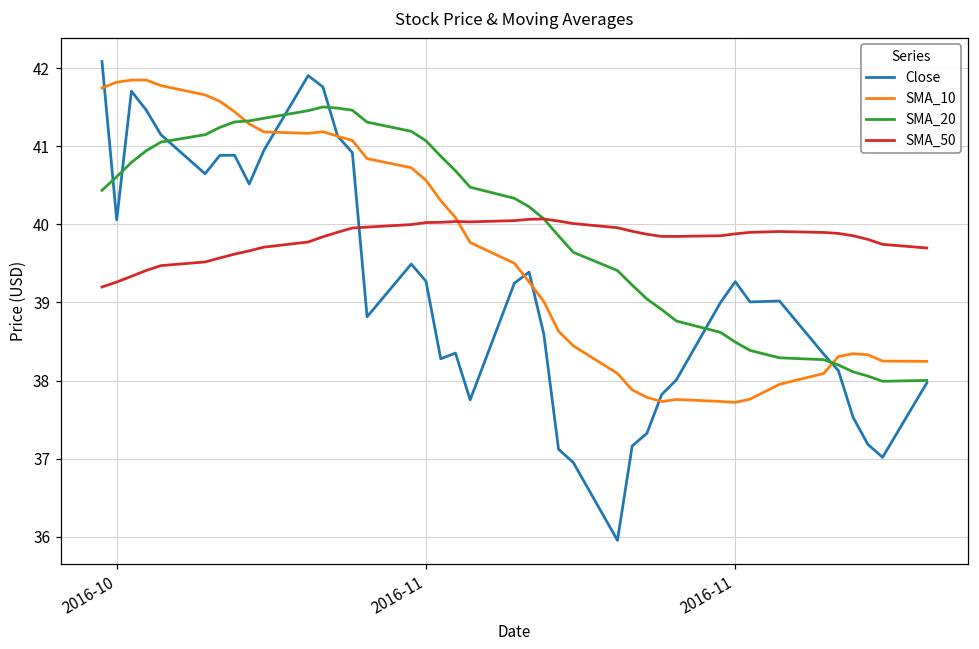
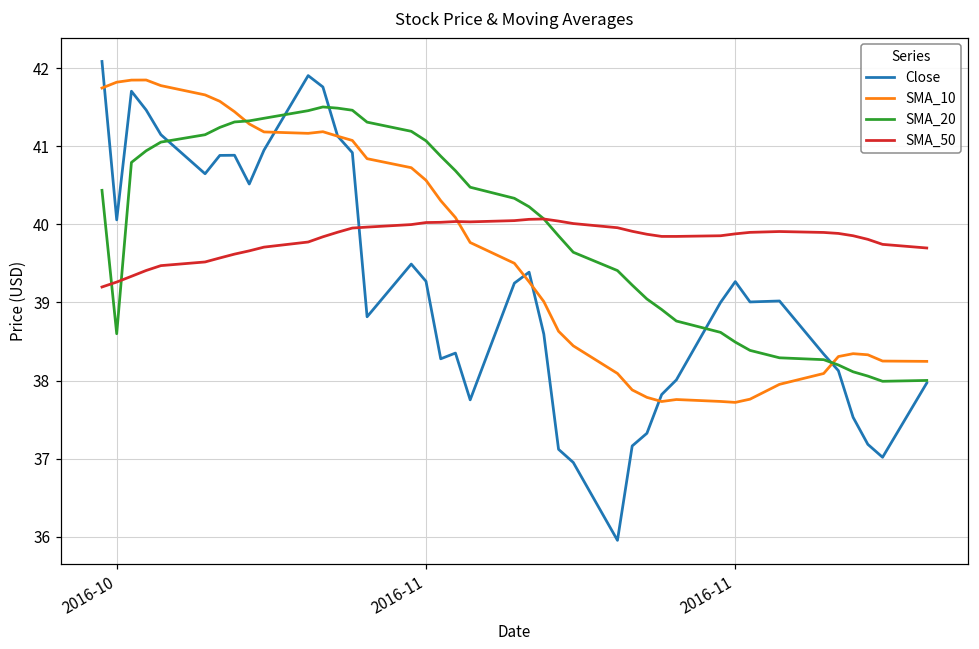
SMA_20, 2016-10: 40.6 -> 38.6
